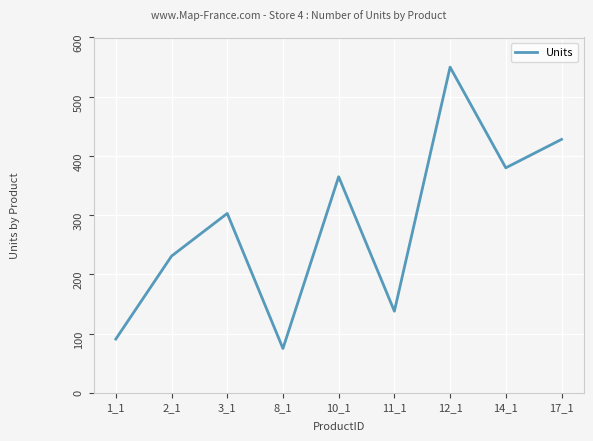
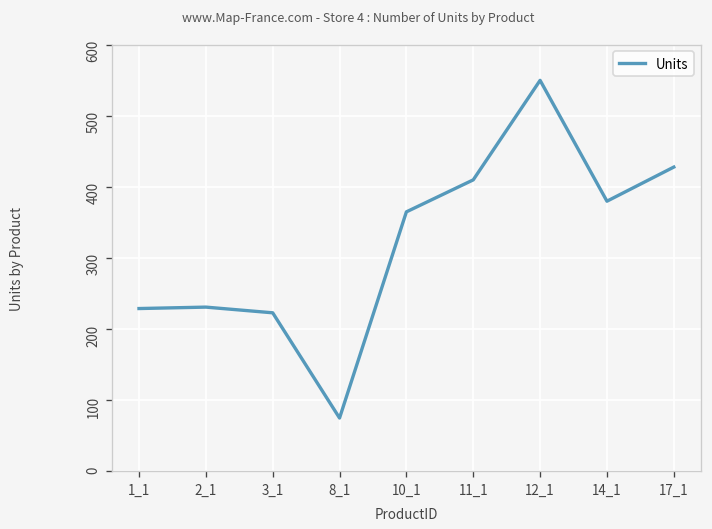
1_1: 90 -> 230
3_1: 300 -> 220
11_1: 140 -> 410
